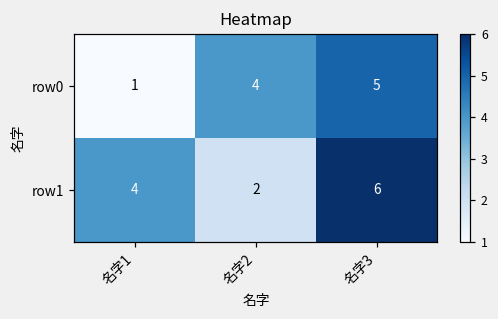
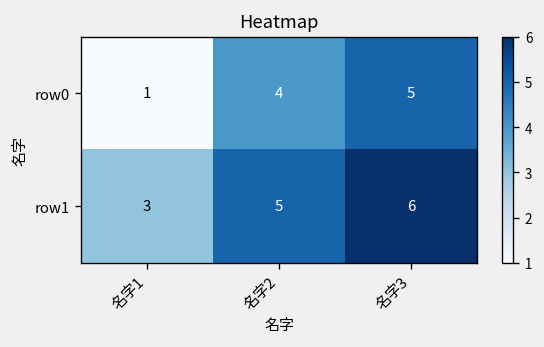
row1, 名字1: 4 -> 3
row1, 名字2: 2 -> 5
